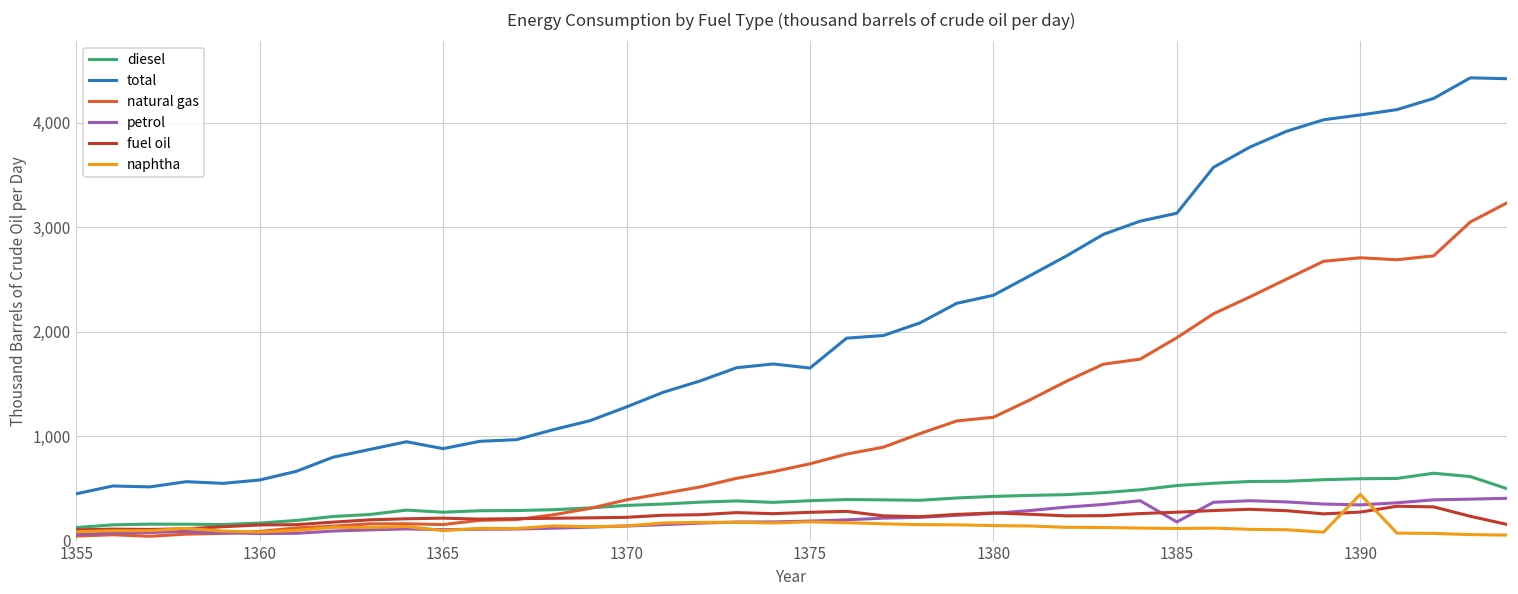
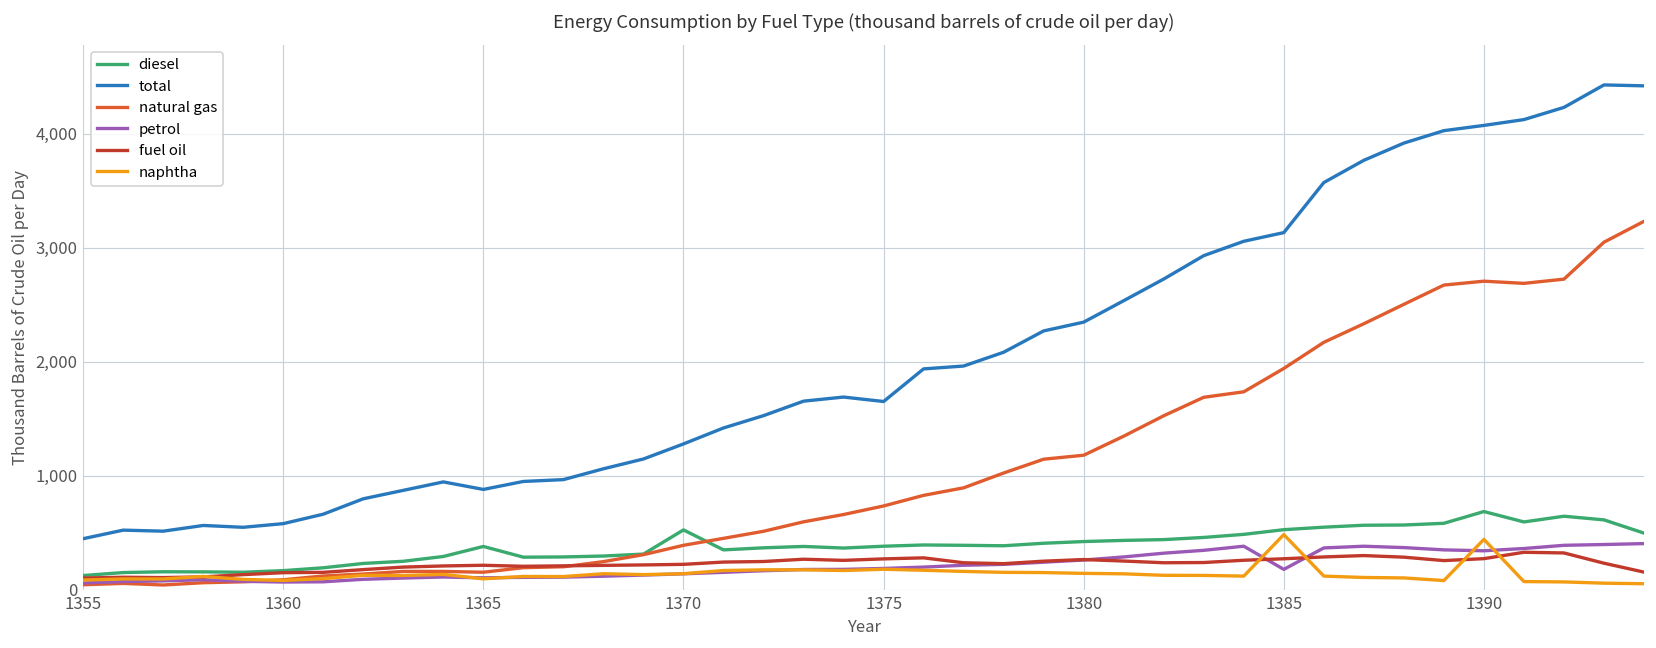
diesel, 1365: 300 -> 400
diesel, 1370: 300 -> 500
naphtha, 1385: 100 -> 500
diesel, 1390: 600 -> 700
